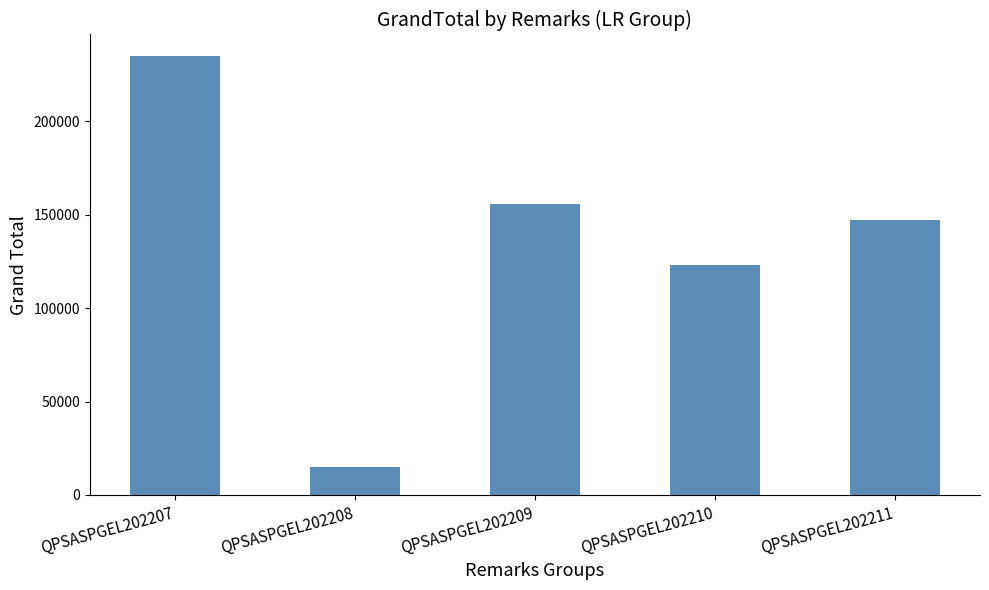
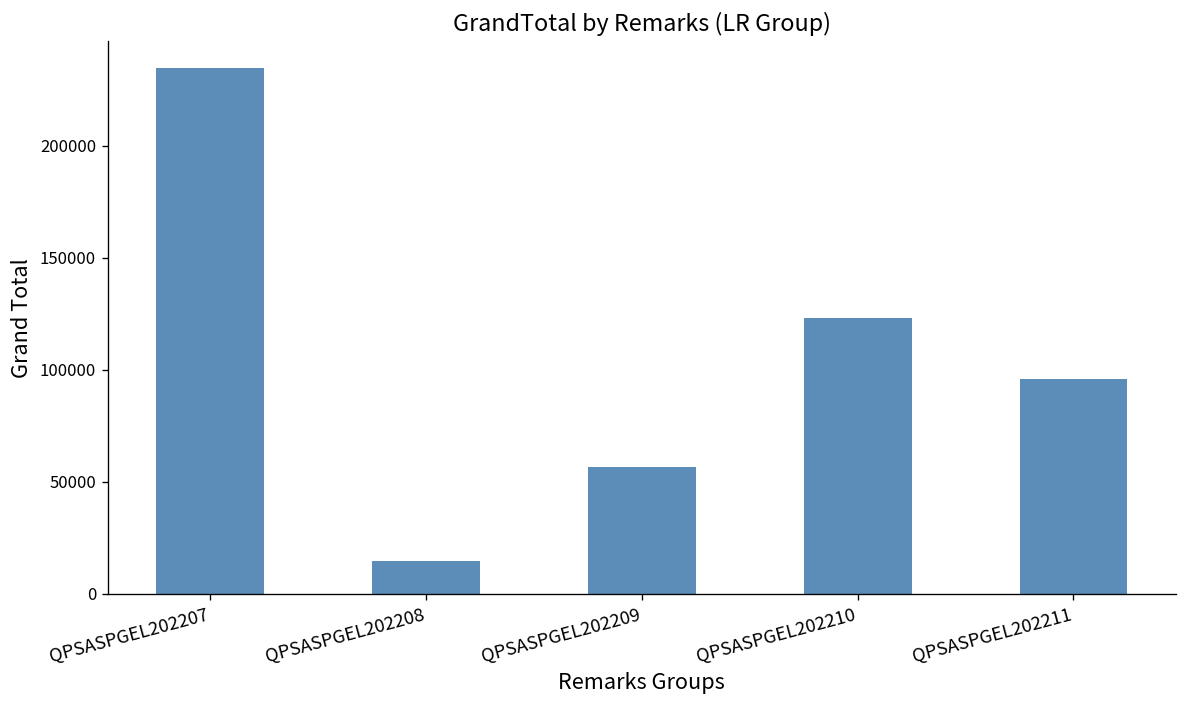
QPSASPGEL202209: 156000 -> 57000
QPSASPGEL202211: 147000 -> 96000
